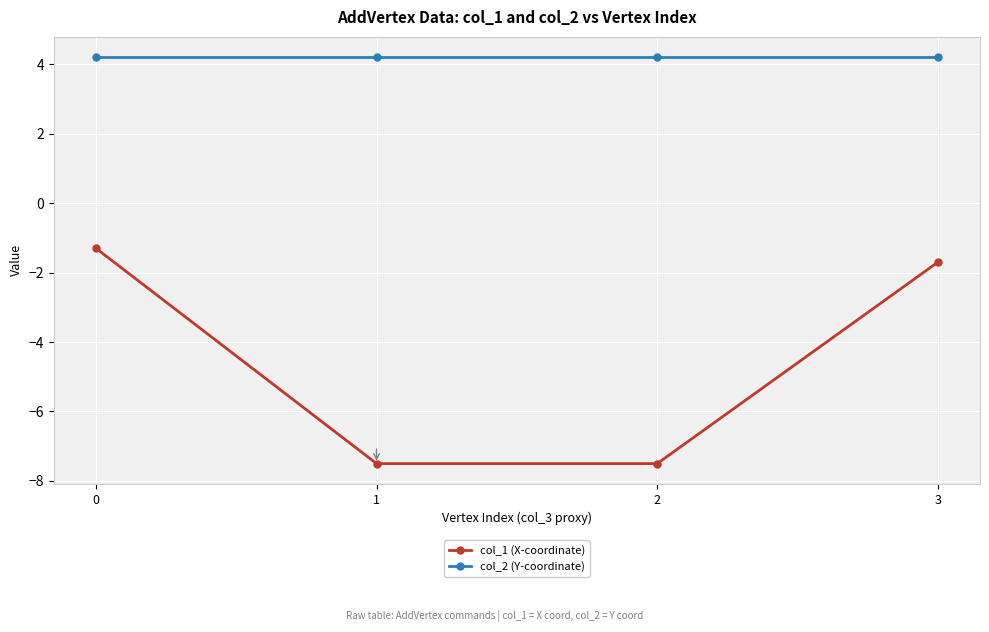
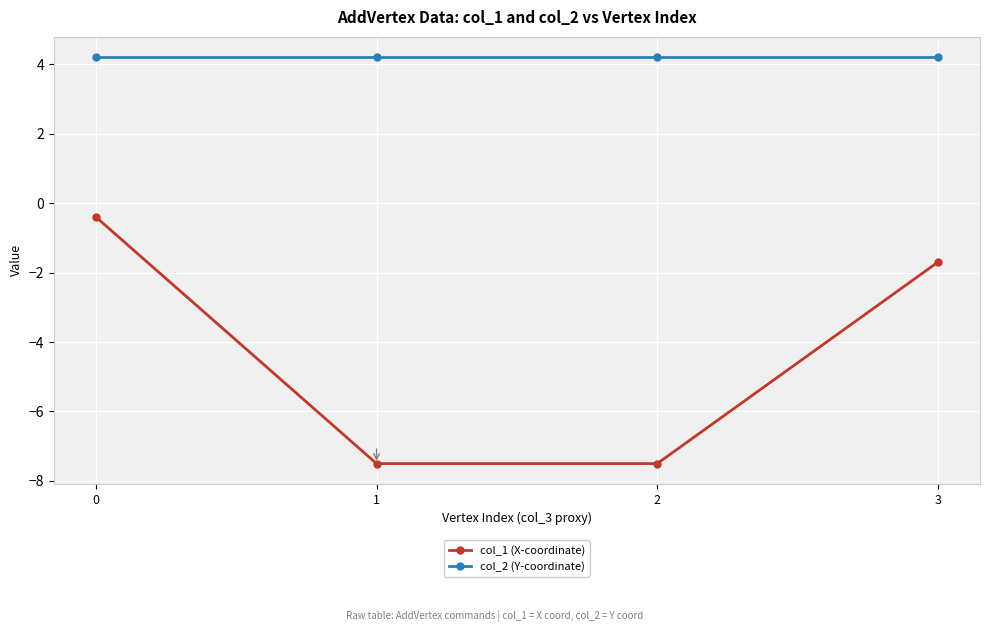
col_1 (X-coordinate), 0: -1.3 -> -0.4
